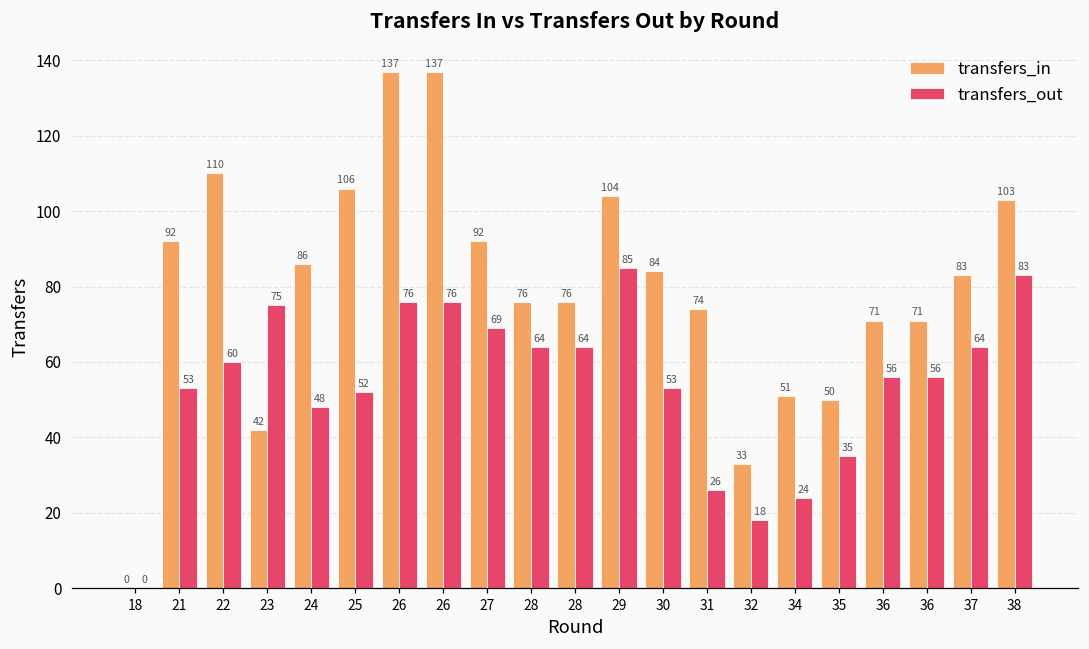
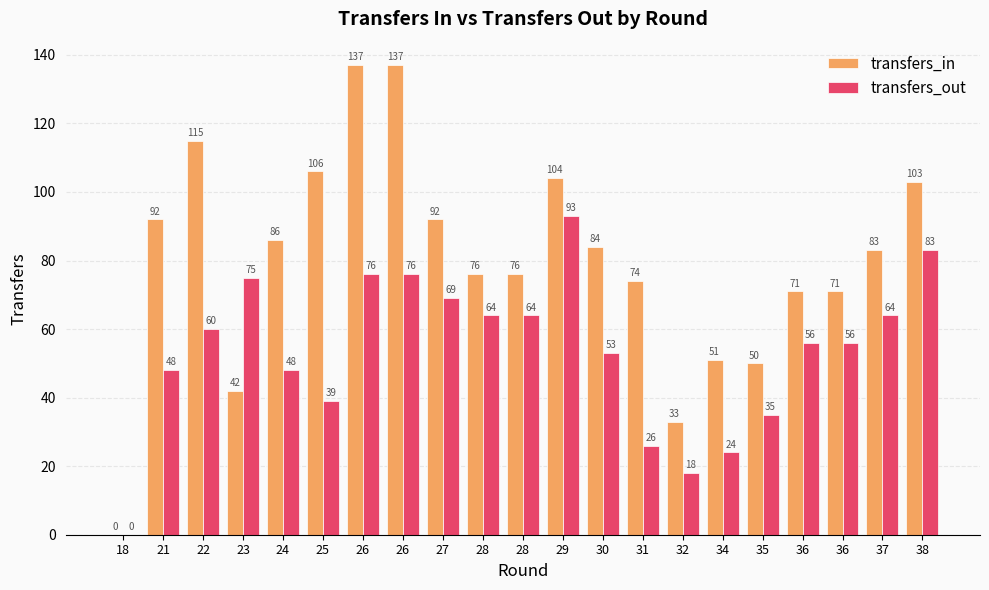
transfers_out, 21: 53 -> 48
transfers_in, 22: 110 -> 115
transfers_out, 25: 52 -> 39
transfers_out, 29: 85 -> 93
